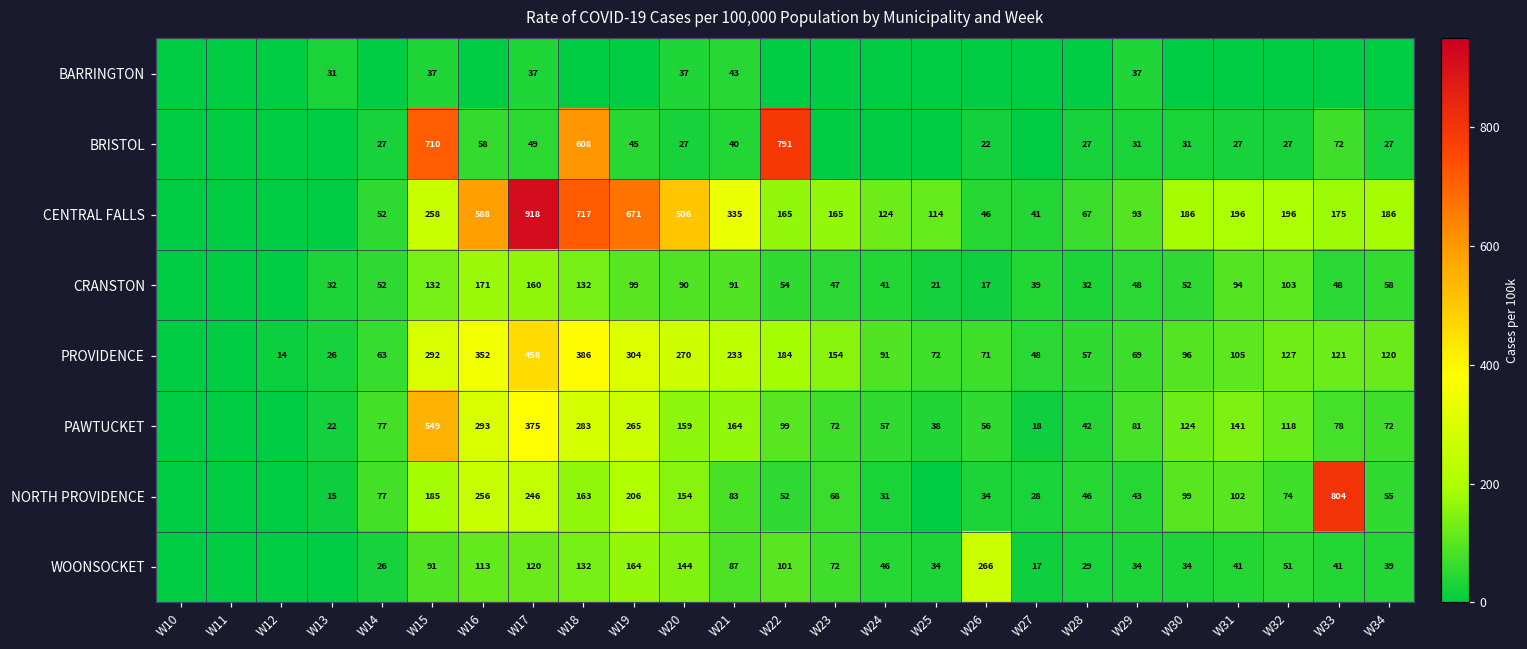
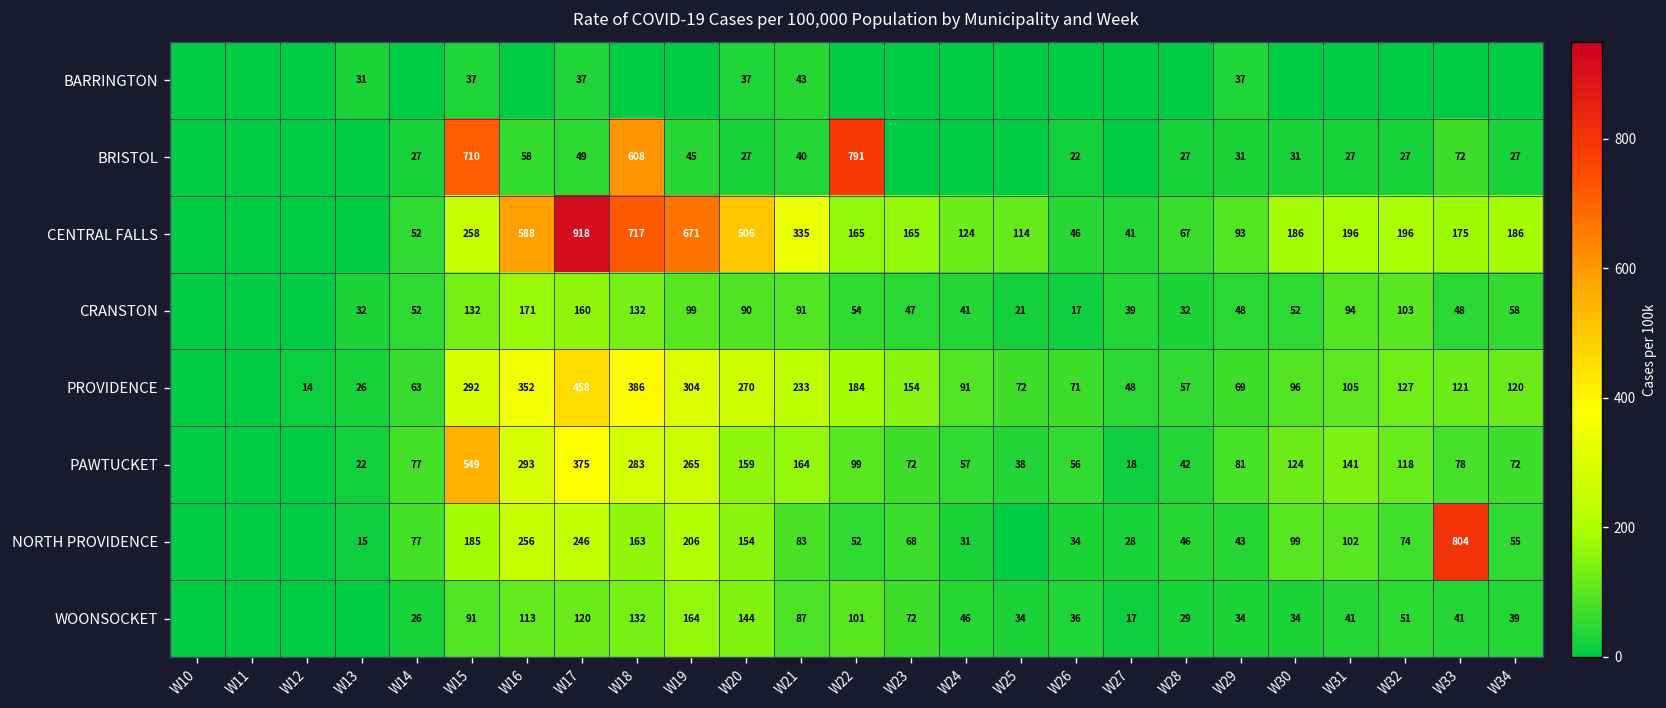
WOONSOCKET, W26: 266 -> 36
